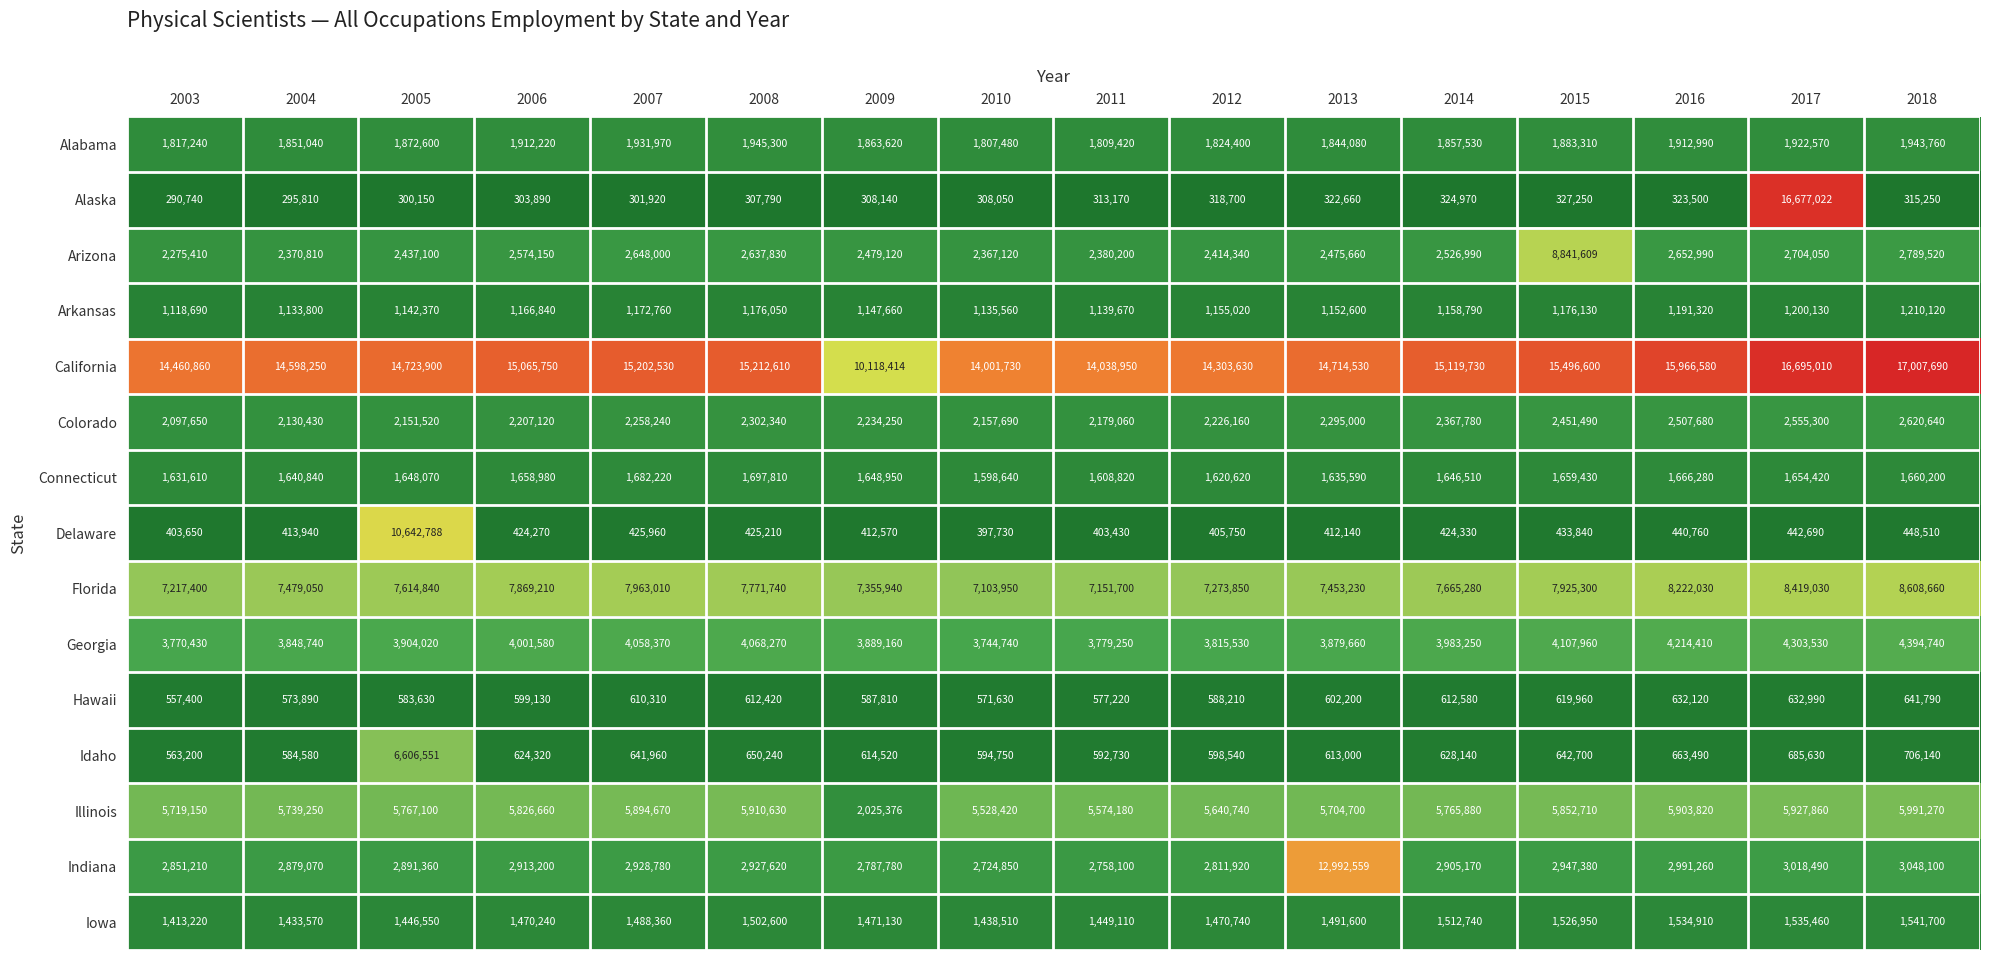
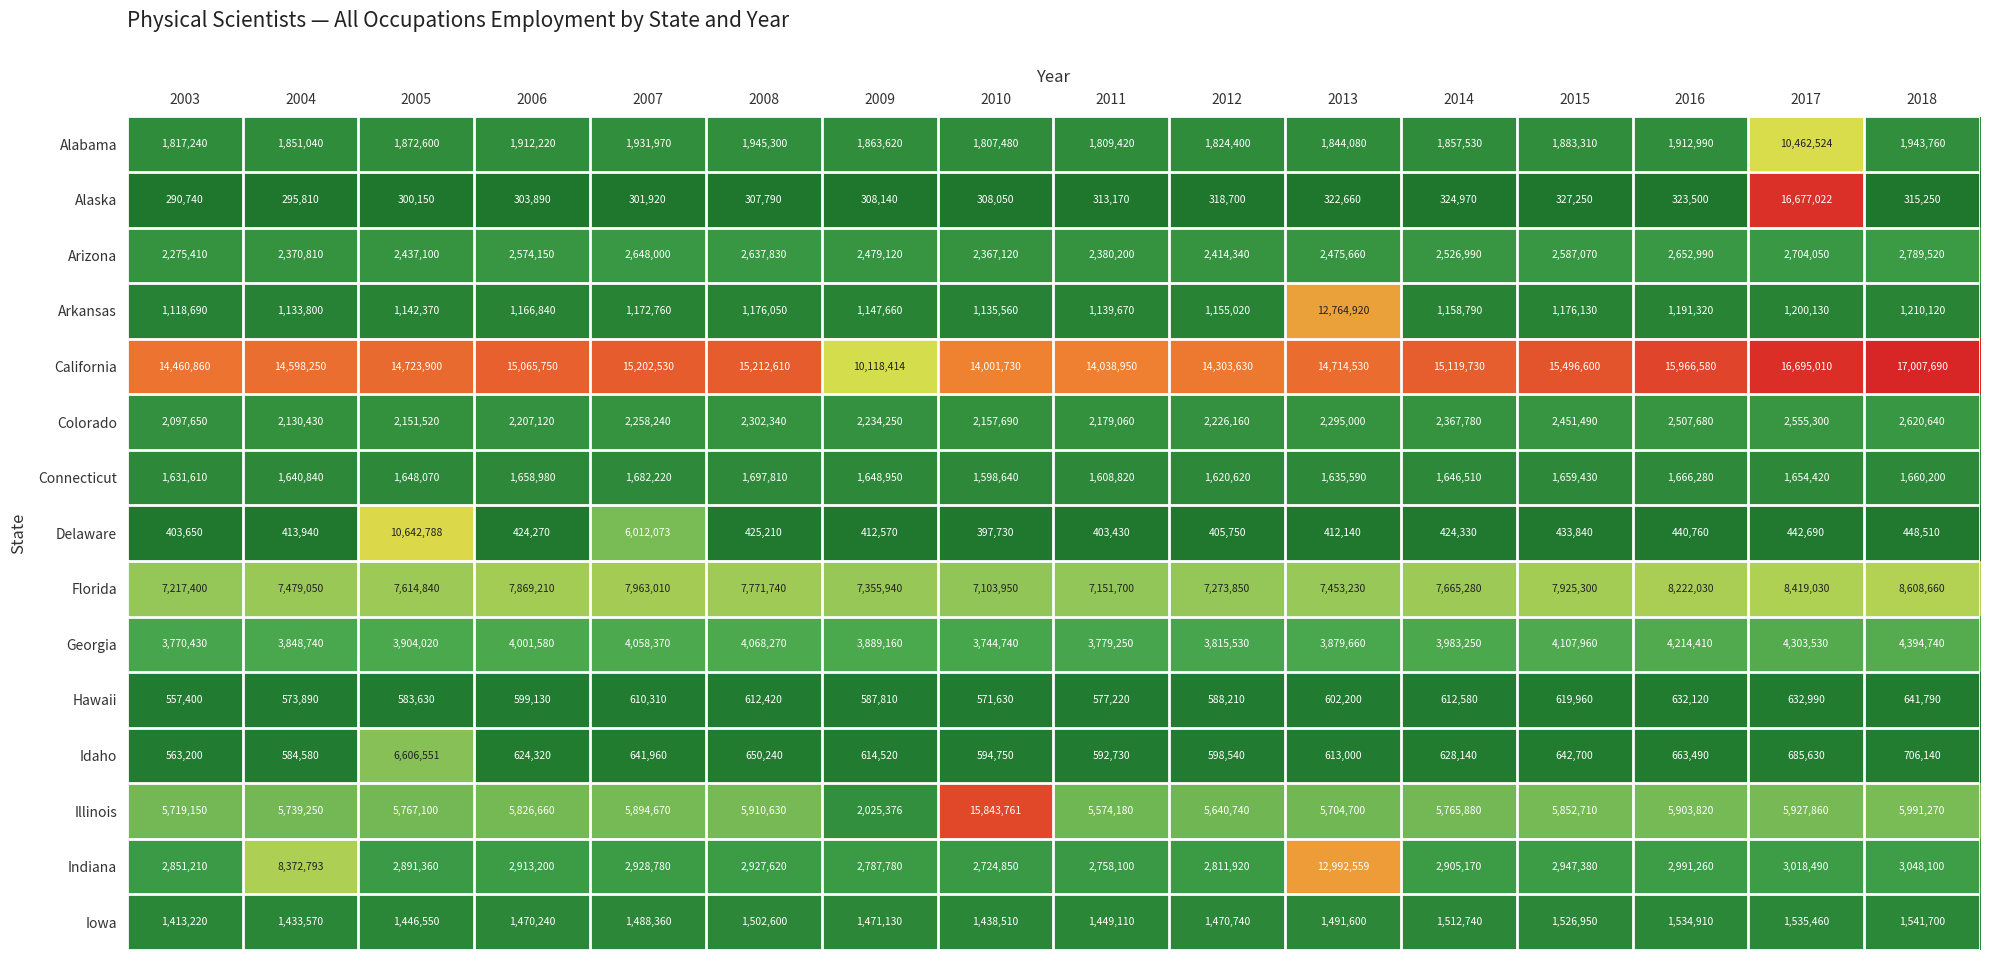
Alabama, 2017: 1,922,570 -> 10,462,524
Arizona, 2015: 8,841,609 -> 2,587,070
Arkansas, 2013: 1,152,600 -> 12,764,920
Delaware, 2007: 425,960 -> 6,012,073
Illinois, 2010: 5,528,420 -> 15,843,761
Indiana, 2004: 2,879,070 -> 8,372,793
